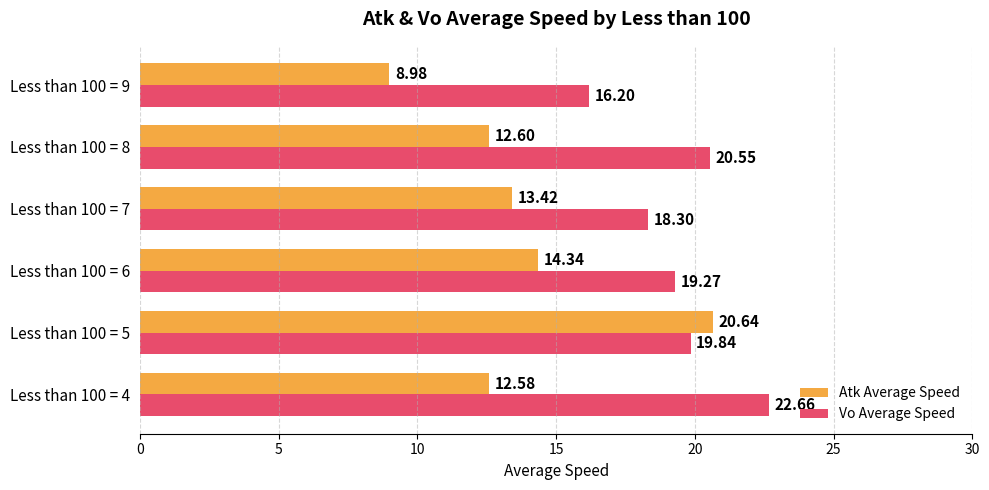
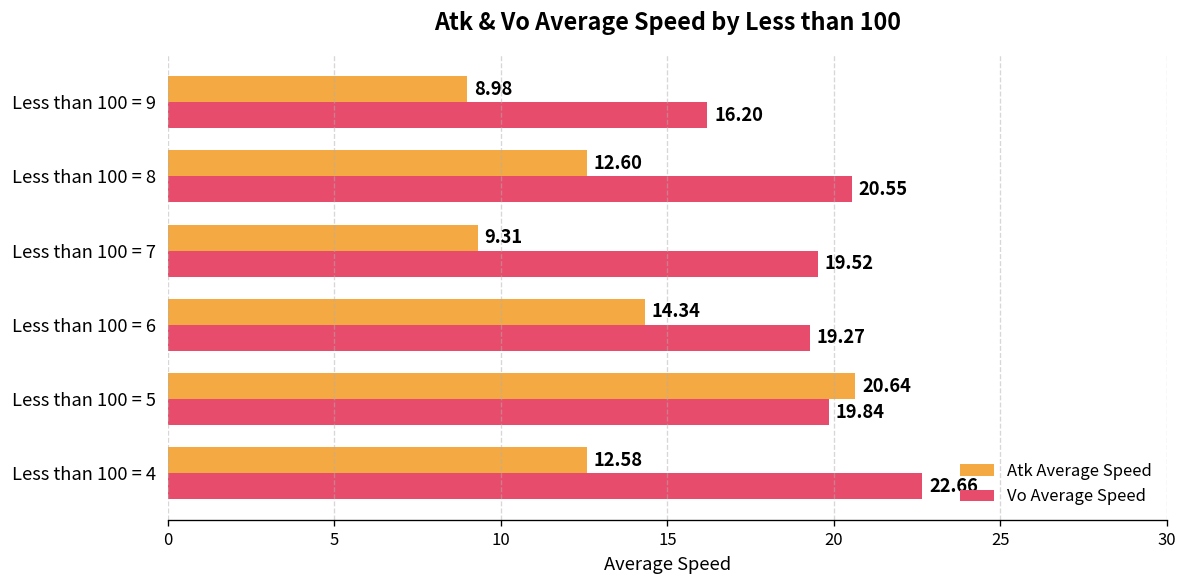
Atk Average Speed, Less than 100 = 7: 13.42 -> 9.31
Vo Average Speed, Less than 100 = 7: 18.30 -> 19.52
